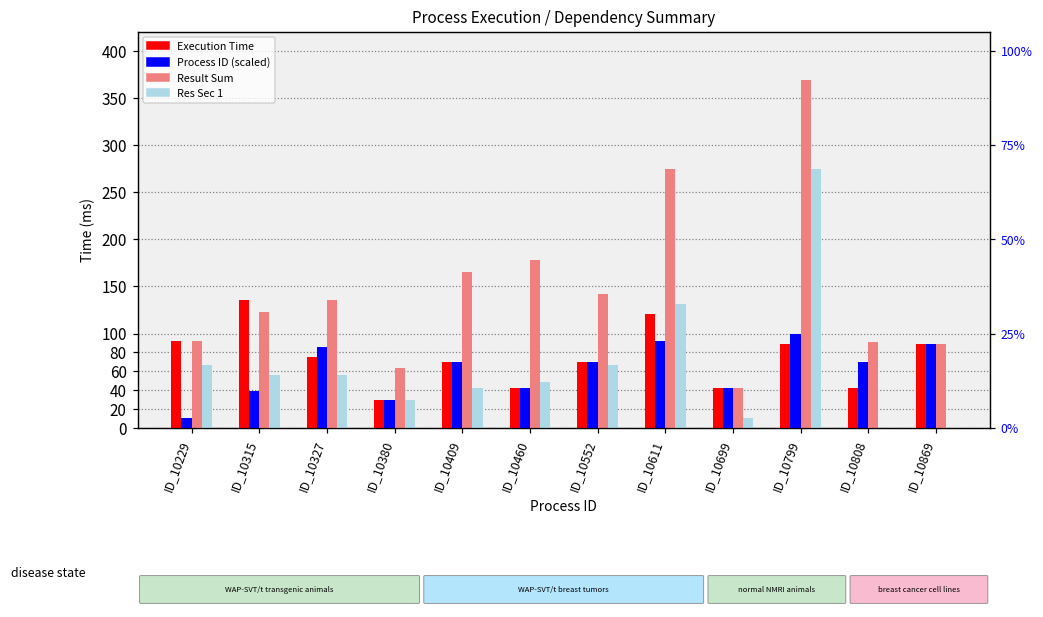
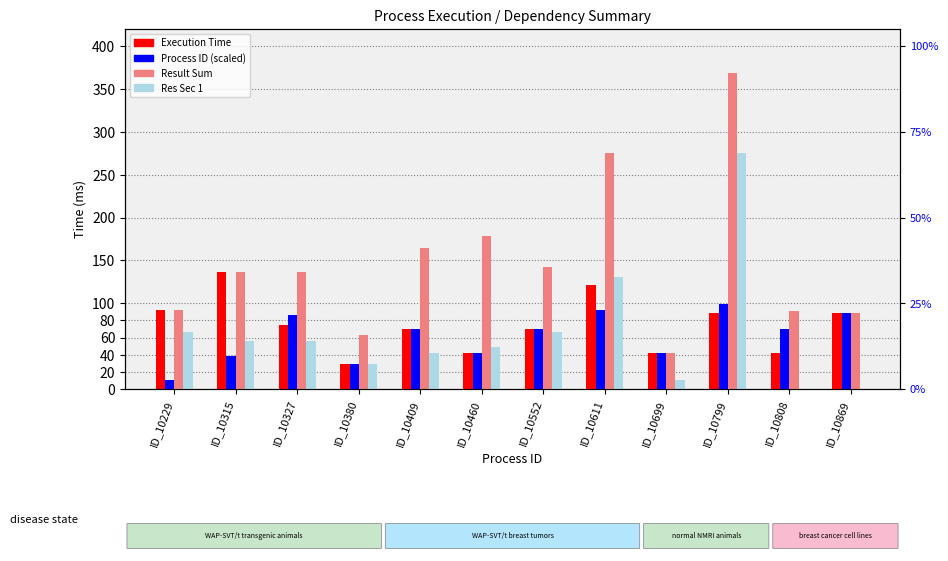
Result Sum, ID_10315: 120 -> 140
